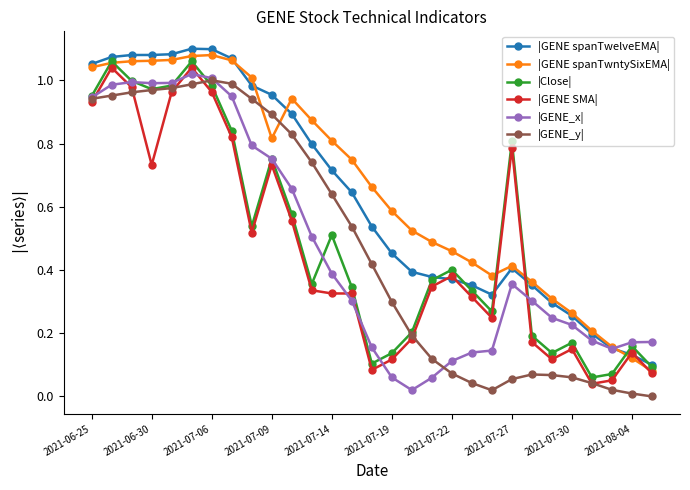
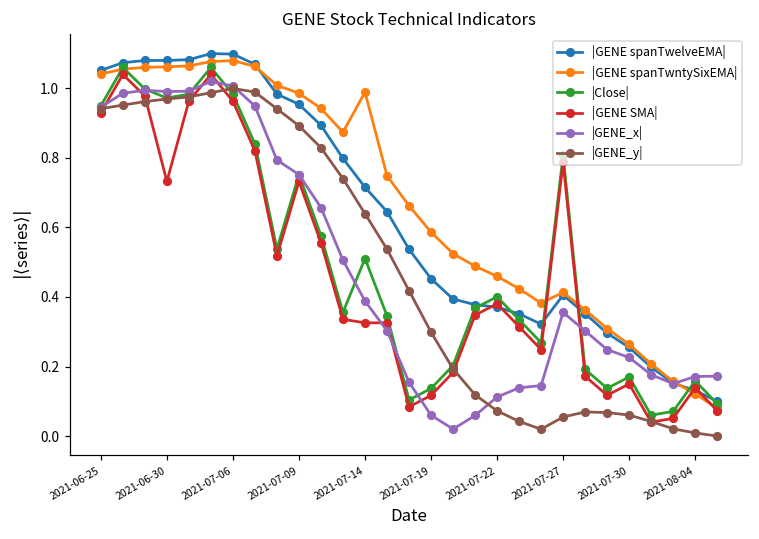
|GENE spanTwntySixEMA|, 2021-07-09: 0.82 -> 0.99
|GENE spanTwntySixEMA|, 2021-07-14: 0.81 -> 0.99
